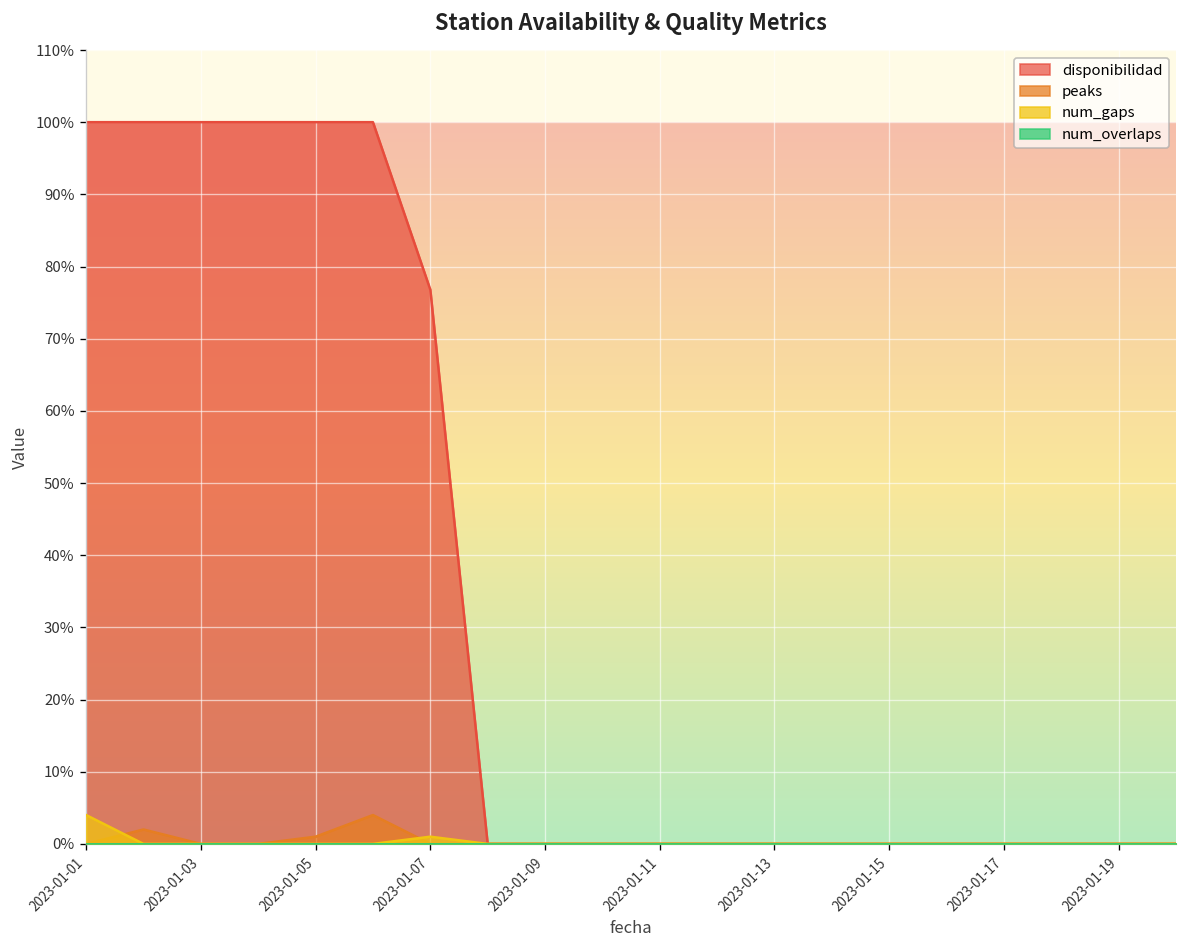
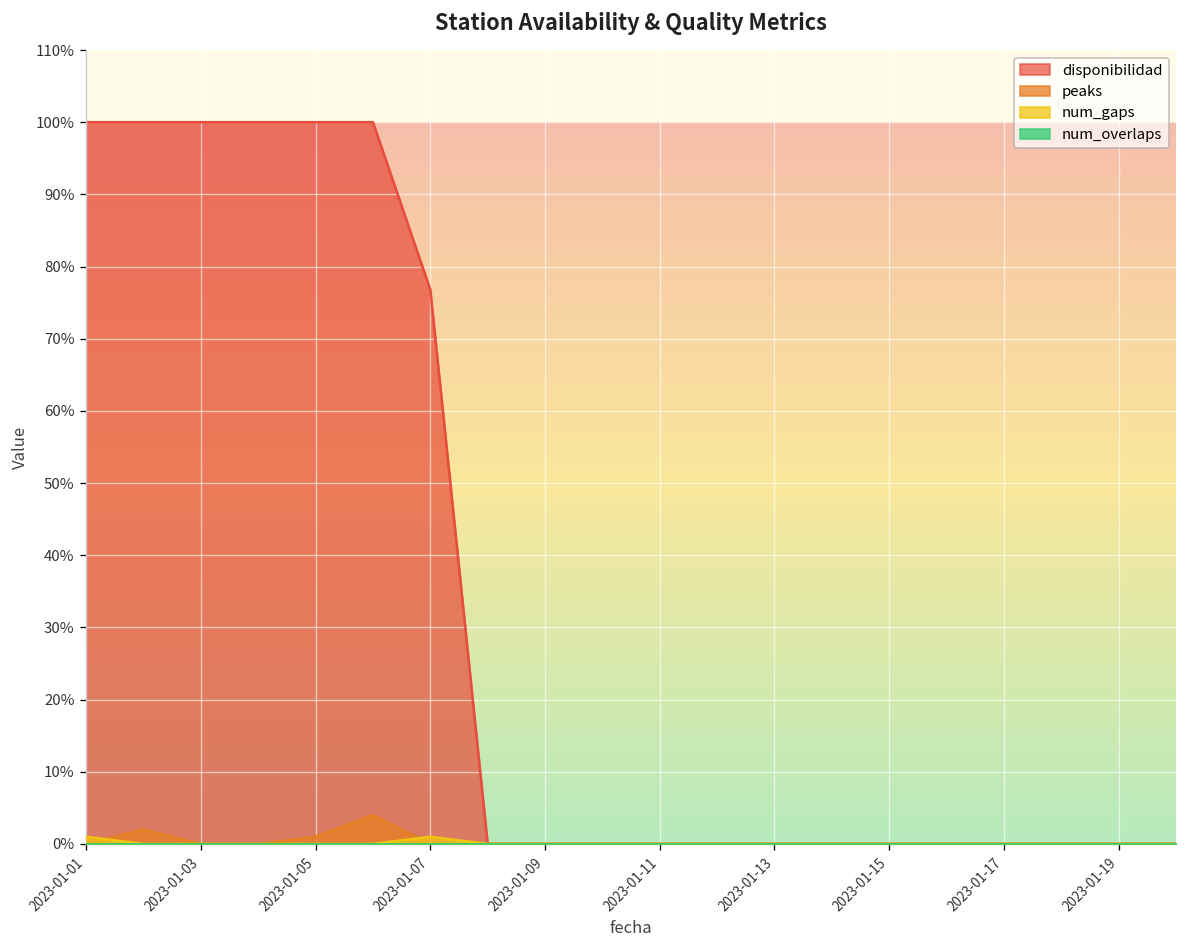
num_gaps, 2023-01-01: 4% -> 1%
